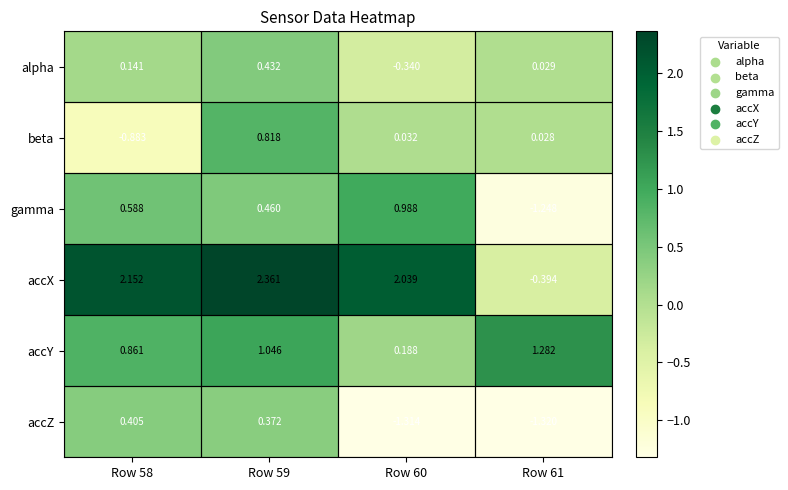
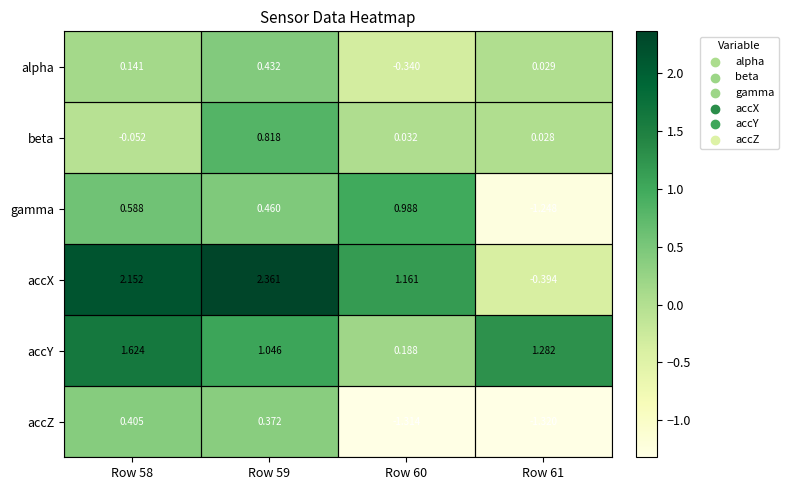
beta, Row 58: -0.883 -> -0.052
accX, Row 60: 2.039 -> 1.161
accY, Row 58: 0.861 -> 1.624
